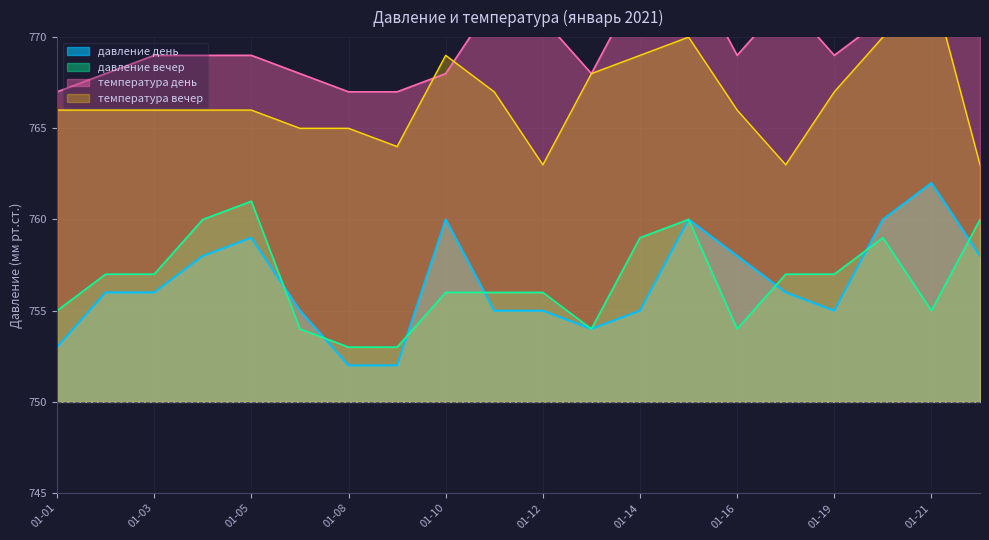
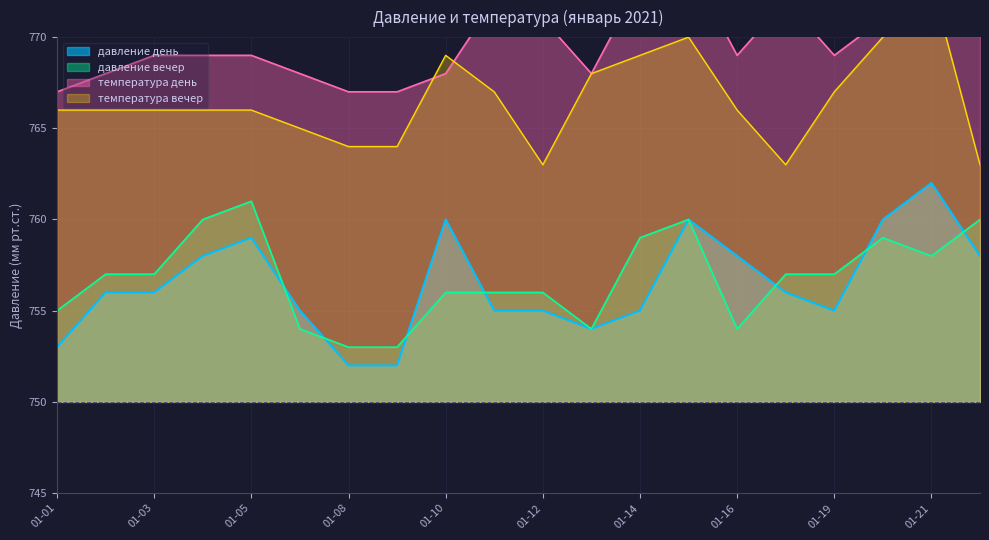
температура вечер, 01-08: 765.0 -> 764.0
давление вечер, 01-21: 755 -> 758
